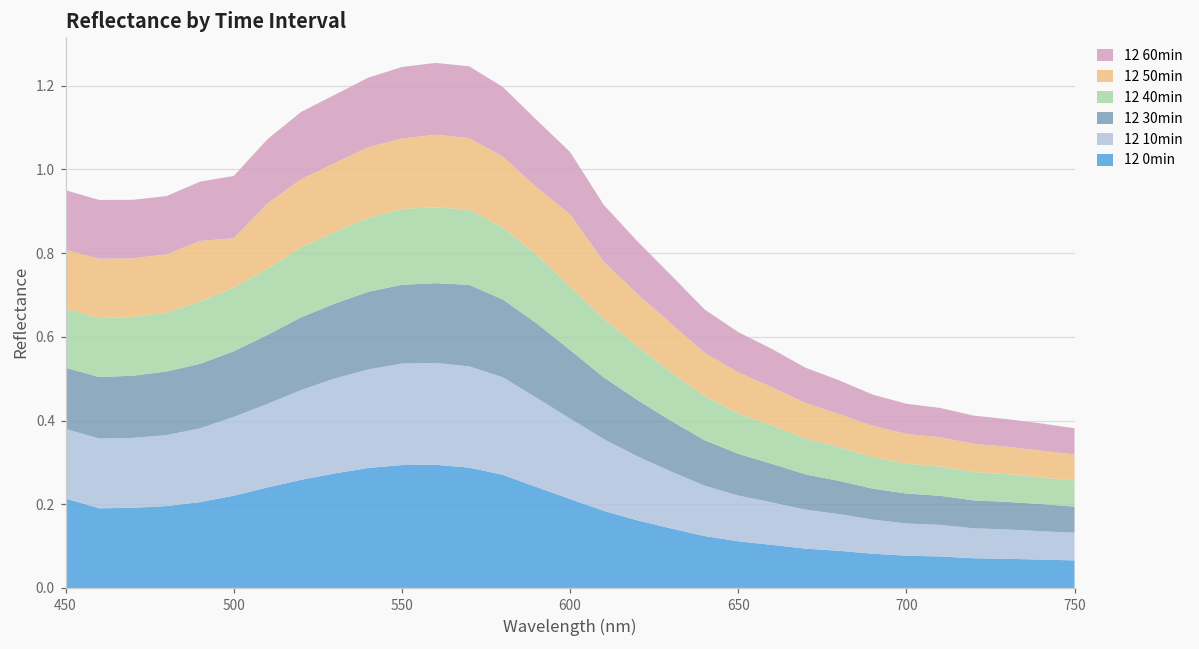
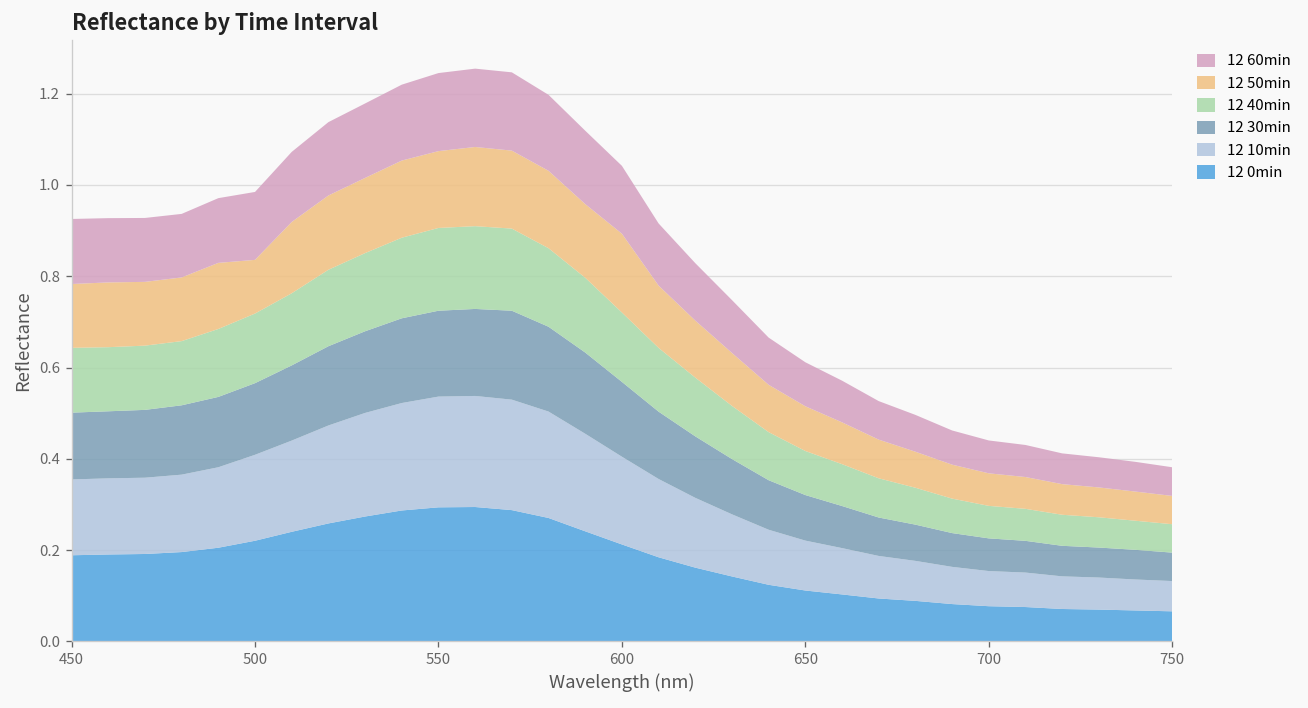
12 0min, 450: 0.21 -> 0.19
